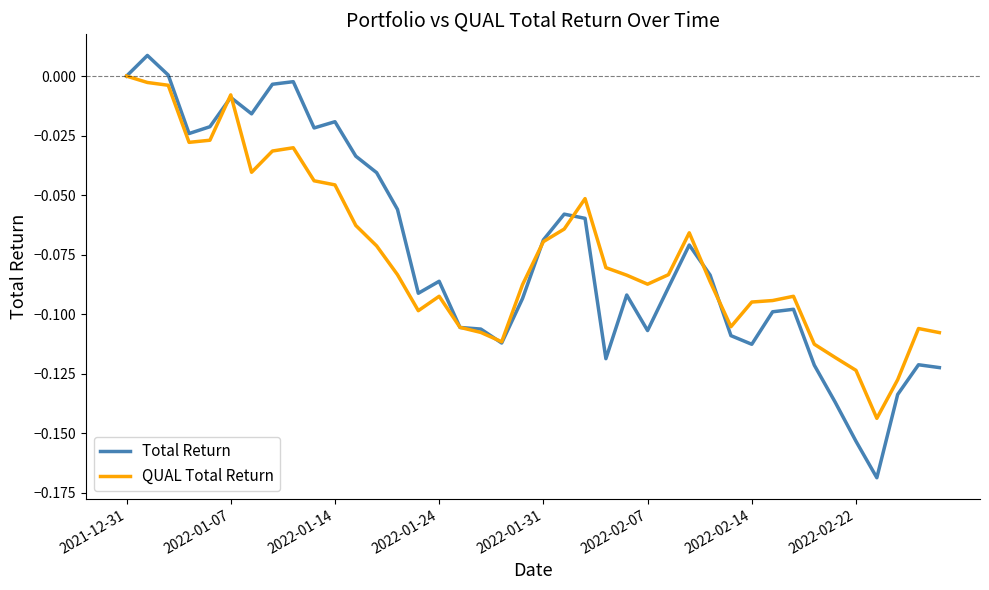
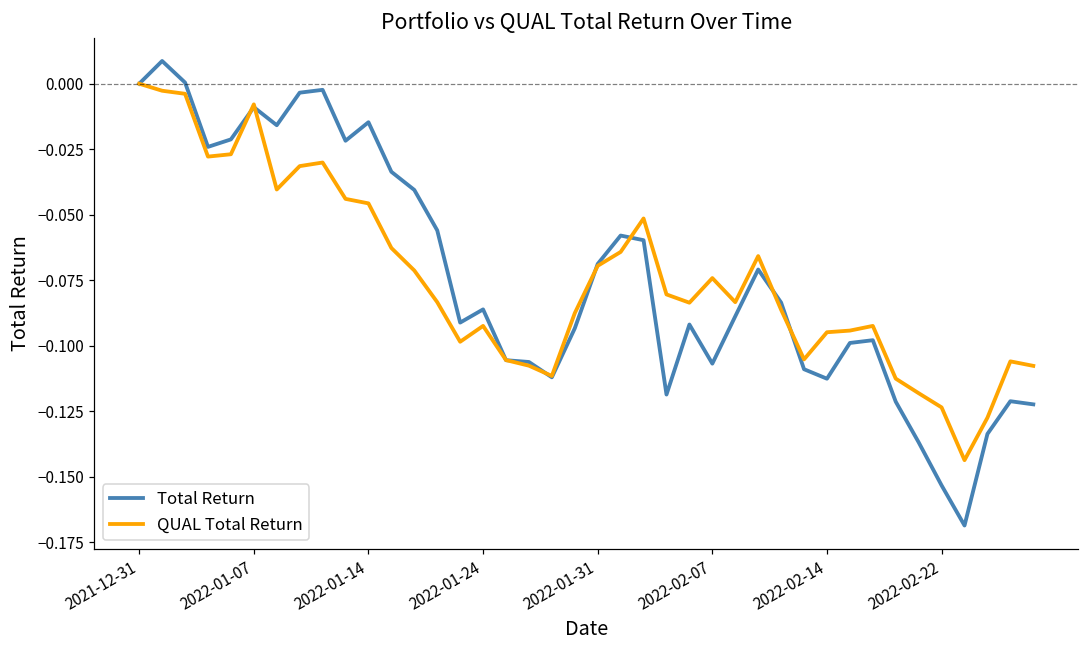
Total Return, 2022-01-14: -0.019 -> -0.015
QUAL Total Return, 2022-02-07: -0.087 -> -0.074
